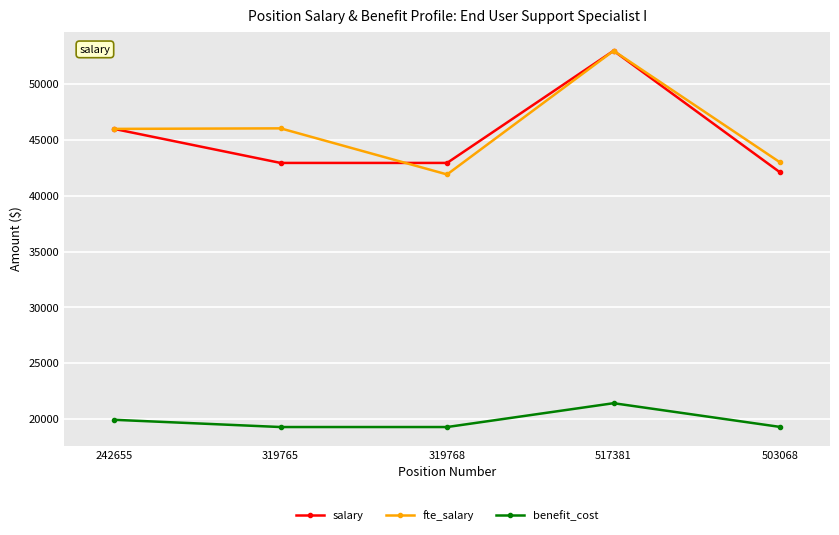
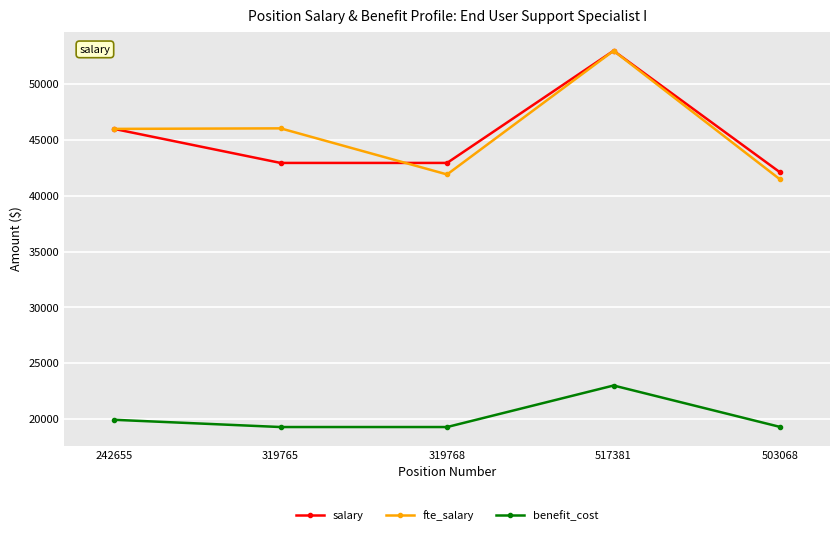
benefit_cost, 517381: 21400 -> 23000
fte_salary, 503068: 43000 -> 41500
